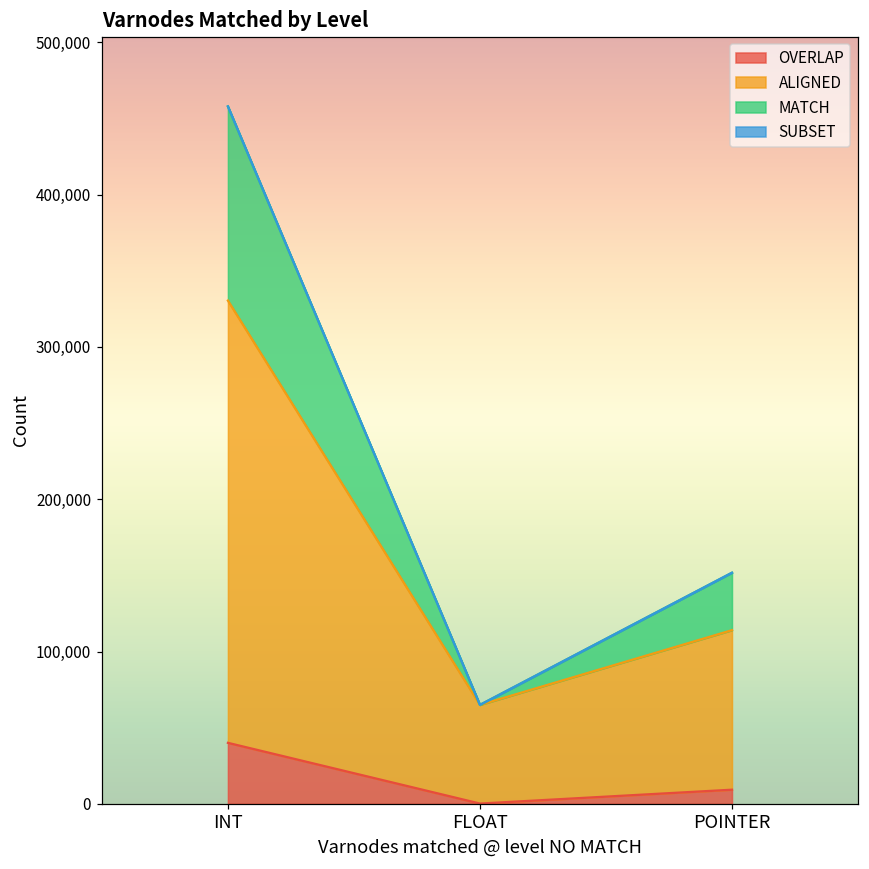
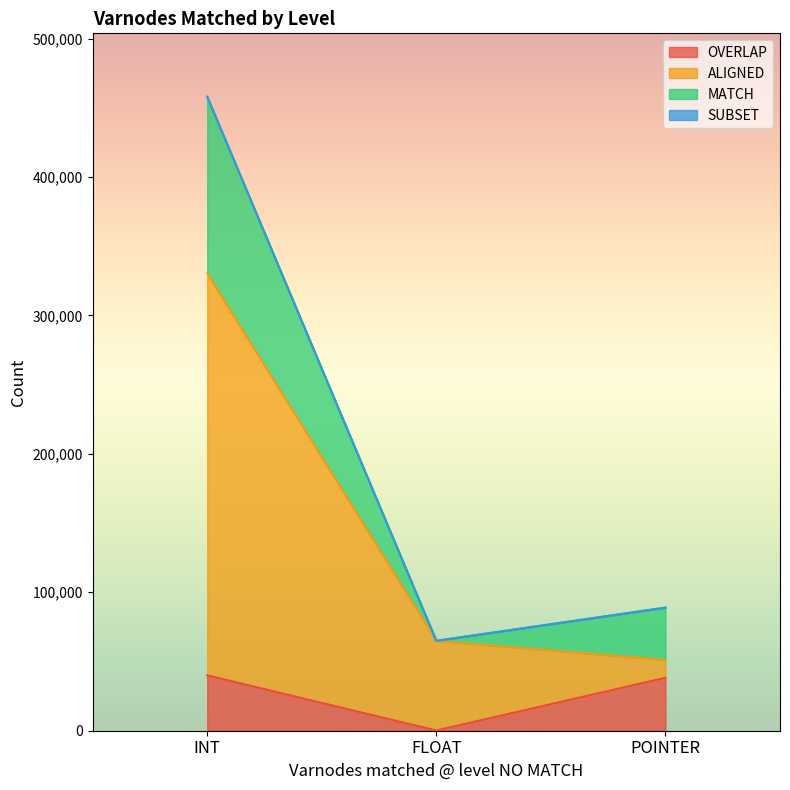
OVERLAP, POINTER: 9,000 -> 38,000
ALIGNED, POINTER: 105,000 -> 13,000
